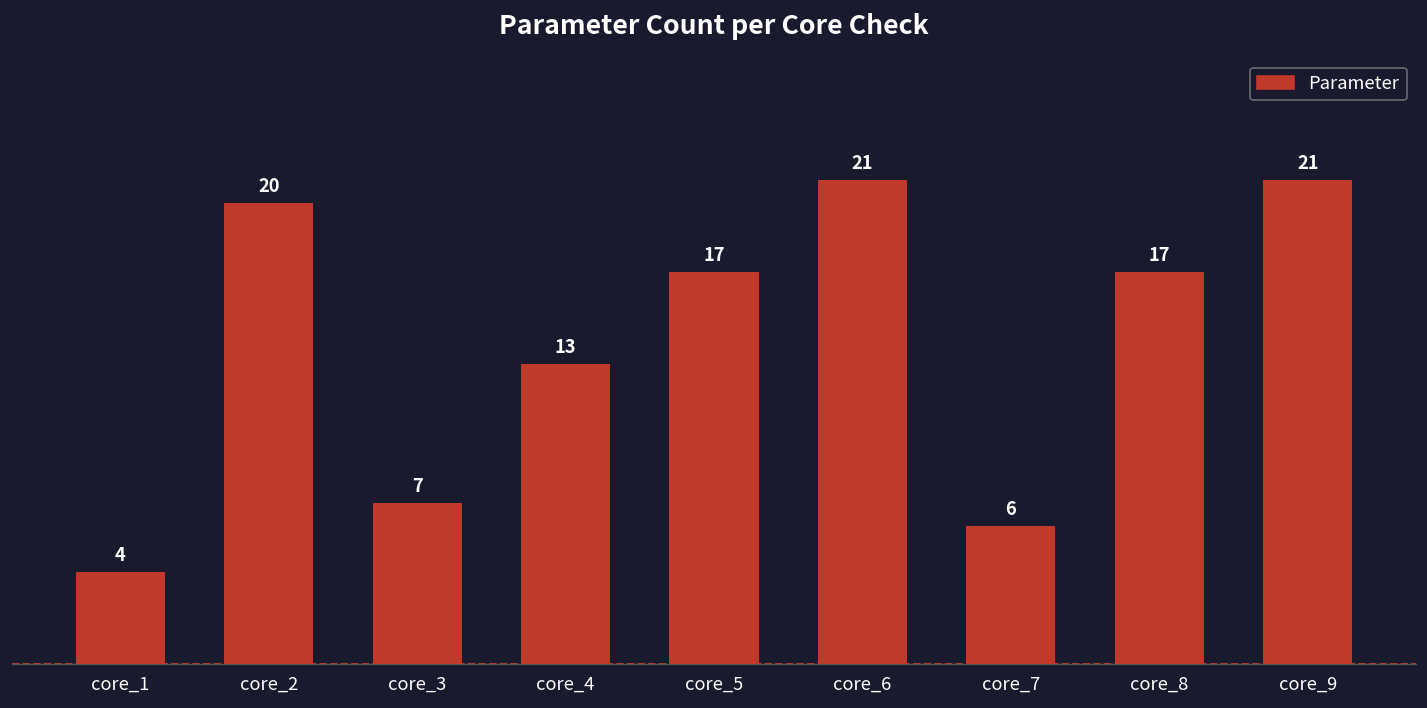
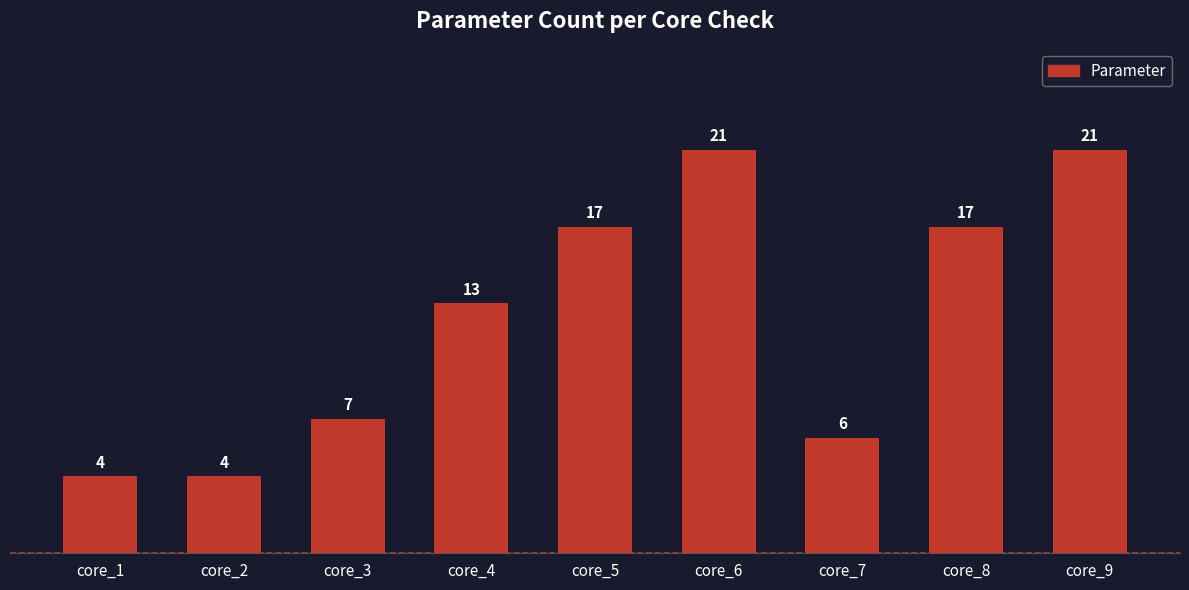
core_2: 20 -> 4
